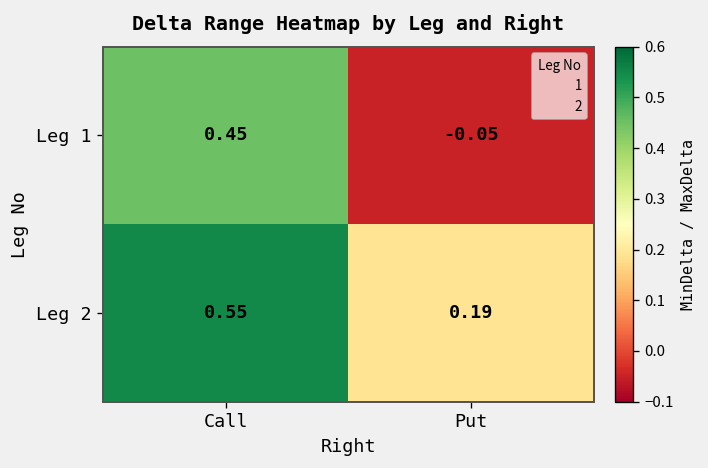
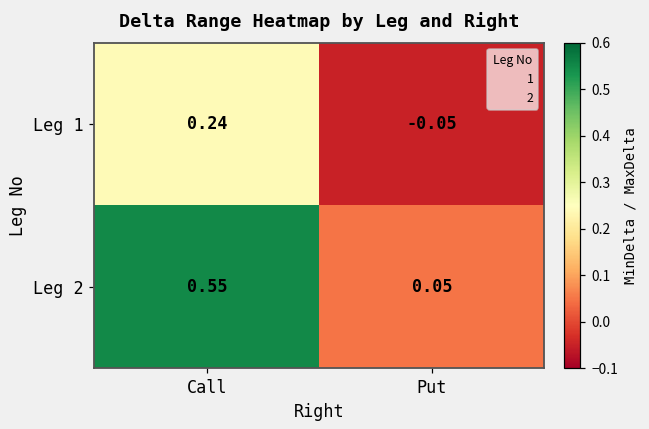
Leg 1, Call: 0.45 -> 0.24
Leg 2, Put: 0.19 -> 0.05
